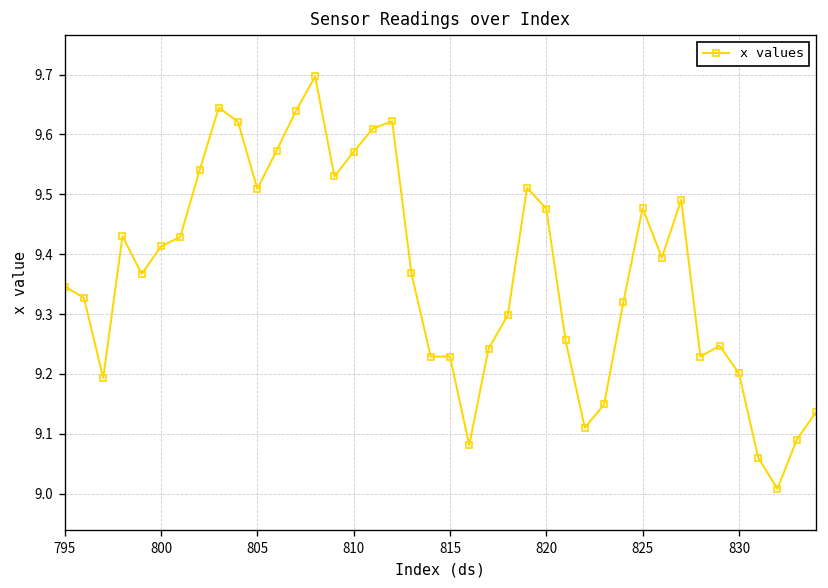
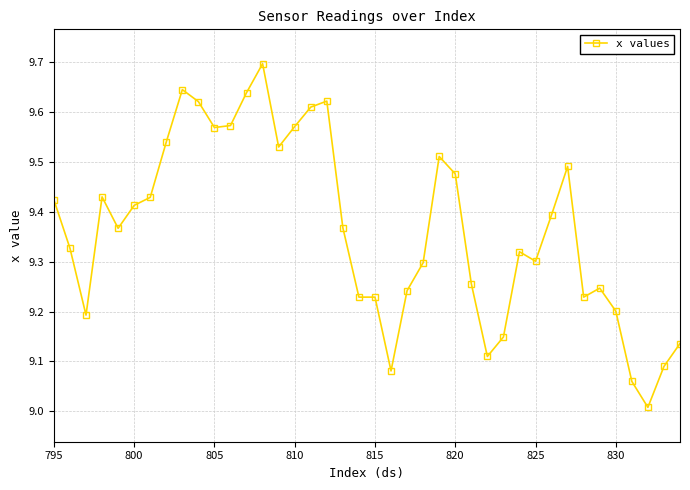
795: 9.35 -> 9.42
805: 9.51 -> 9.57
825: 9.48 -> 9.30
